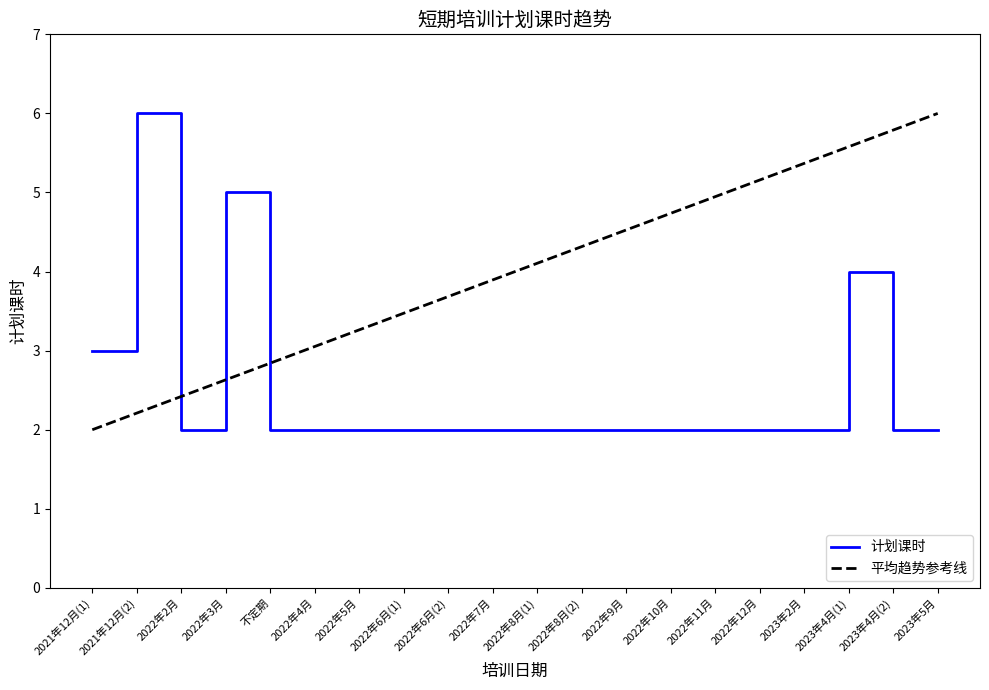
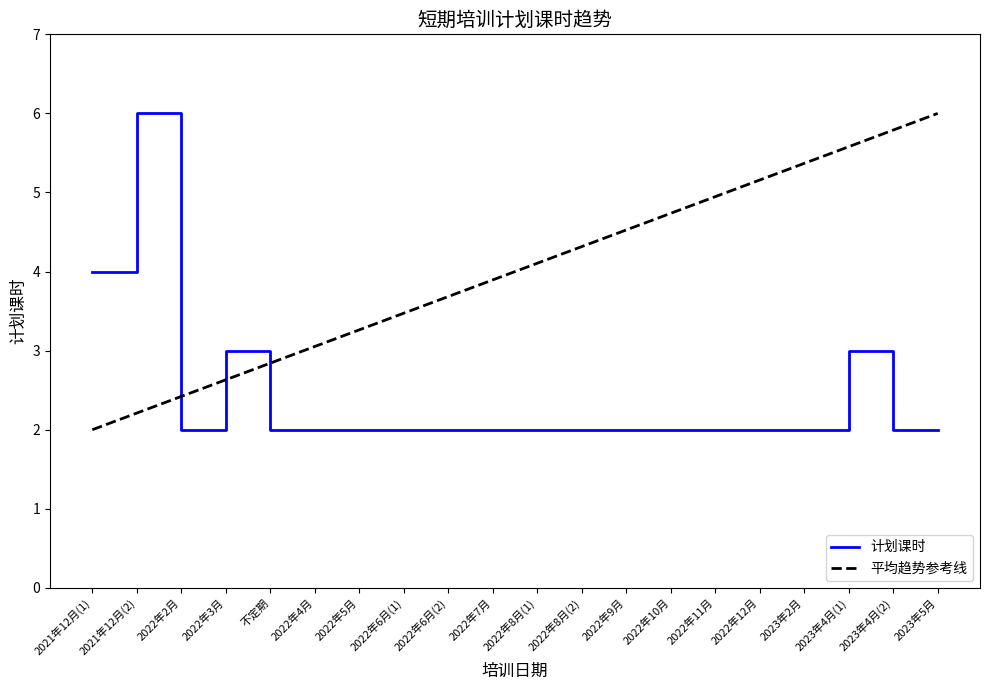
计划课时, 2021年12月(1): 3 -> 4
计划课时, 2022年3月: 5 -> 3
计划课时, 2023年4月(1): 4 -> 3
